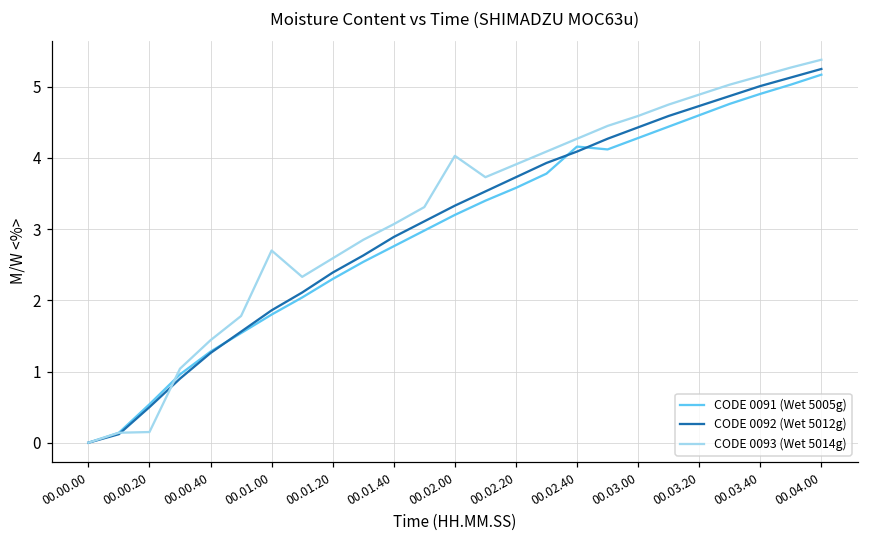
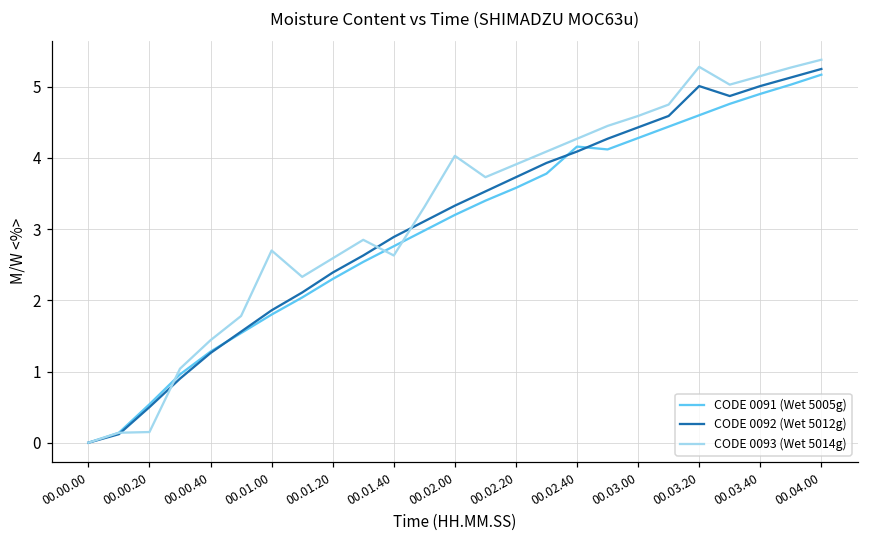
CODE 0093 (Wet 5014g), 00.01.40: 3.1 -> 2.6
CODE 0092 (Wet 5012g), 00.03.20: 4.7 -> 5.0
CODE 0093 (Wet 5014g), 00.03.20: 4.9 -> 5.3
